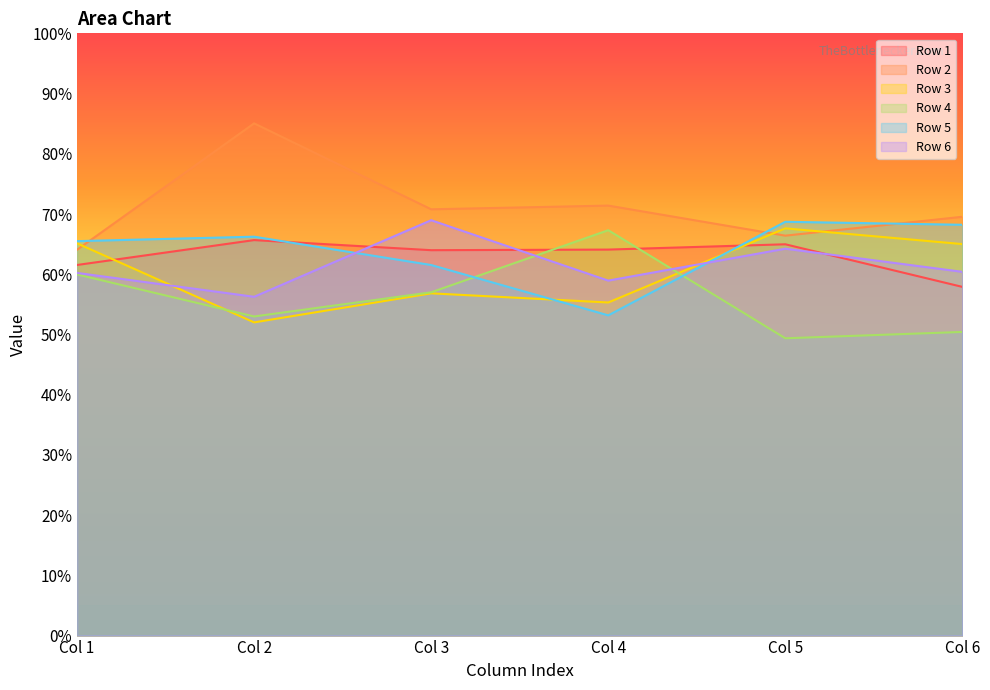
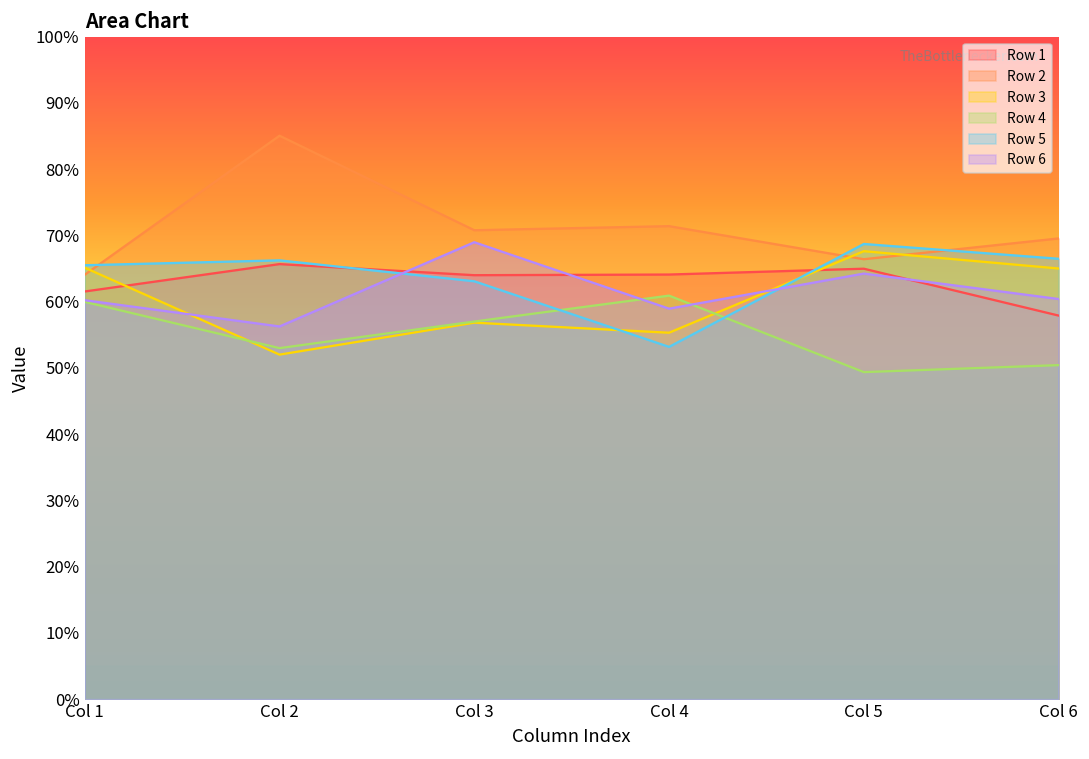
Row 5, Col 3: 62% -> 63%
Row 4, Col 4: 67% -> 61%
Row 5, Col 6: 68% -> 66%
